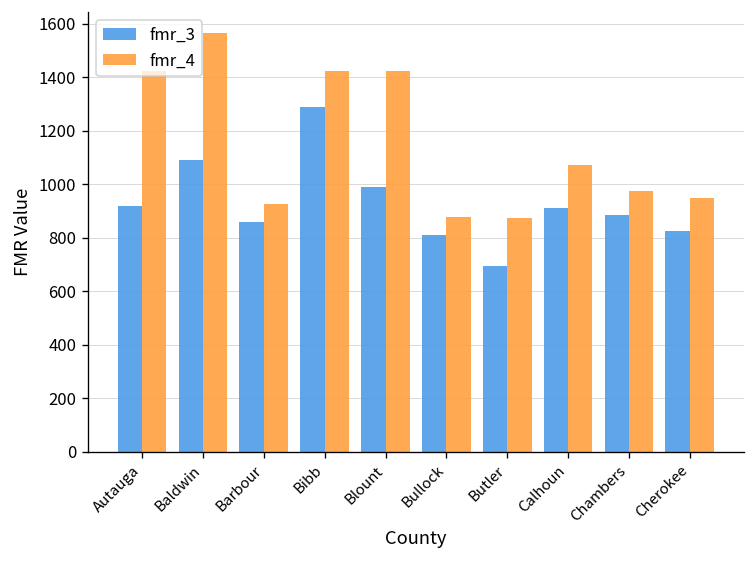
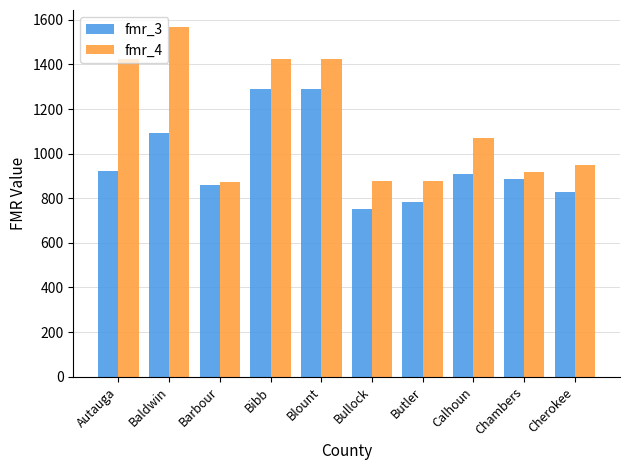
fmr_4, Barbour: 930 -> 870
fmr_3, Blount: 990 -> 1290
fmr_3, Bullock: 810 -> 750
fmr_3, Butler: 700 -> 780
fmr_4, Chambers: 980 -> 920
